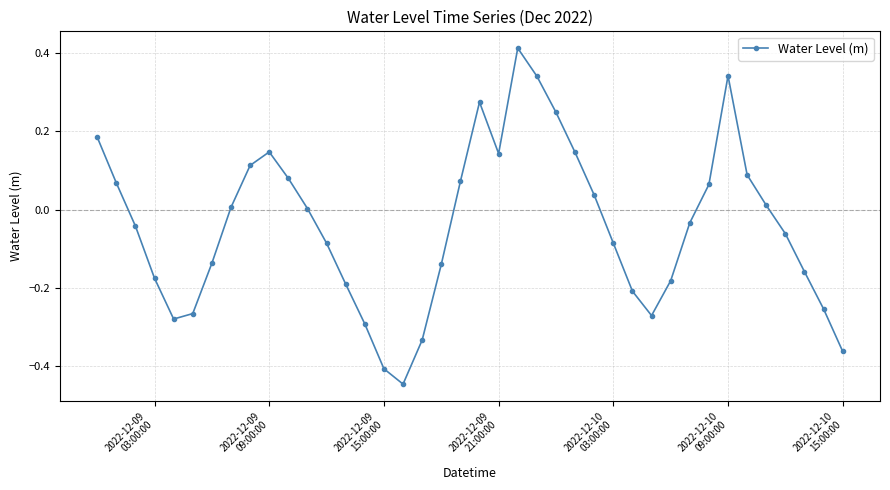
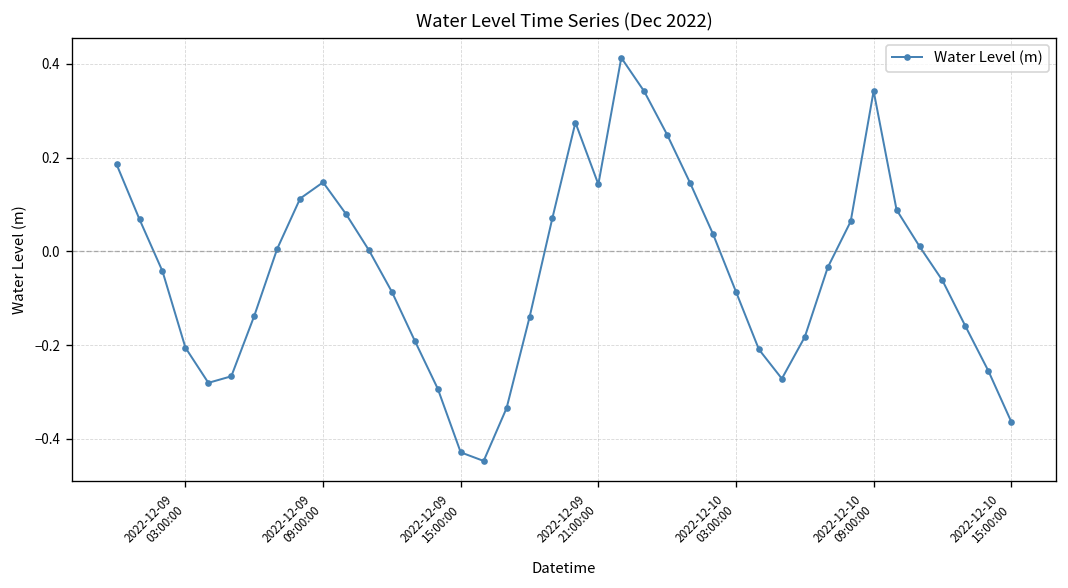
2022-12-09 03:00:00: -0.18 -> -0.21
2022-12-09 15:00:00: -0.41 -> -0.43
